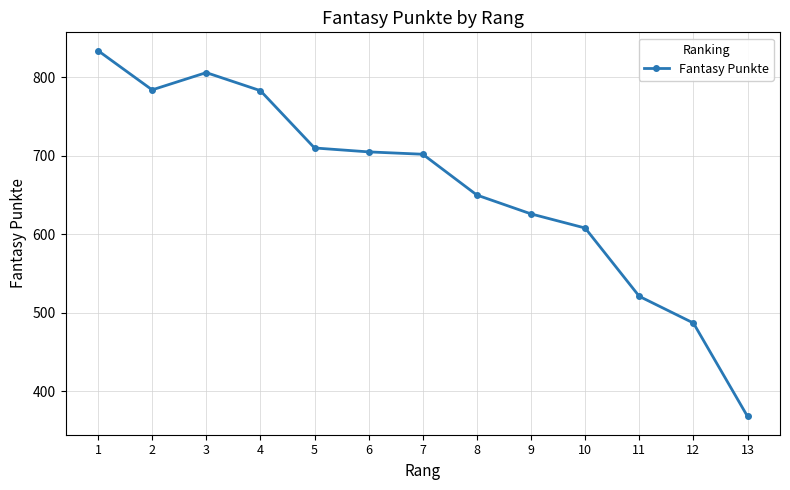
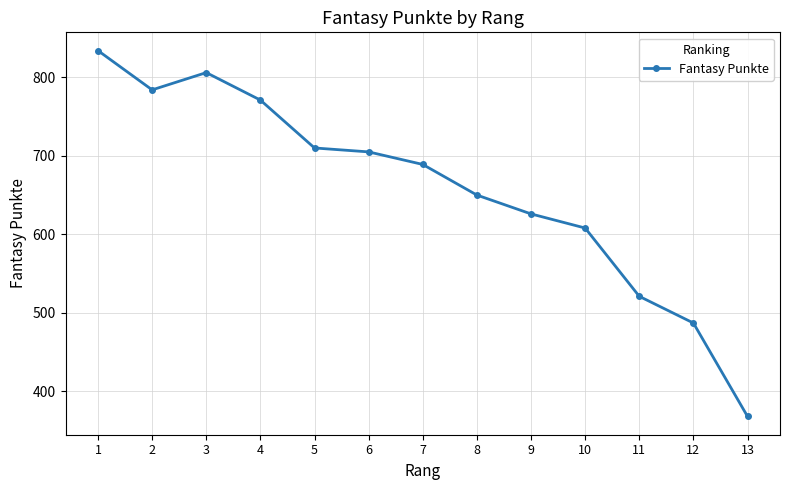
4: 780 -> 770
7: 700 -> 690
